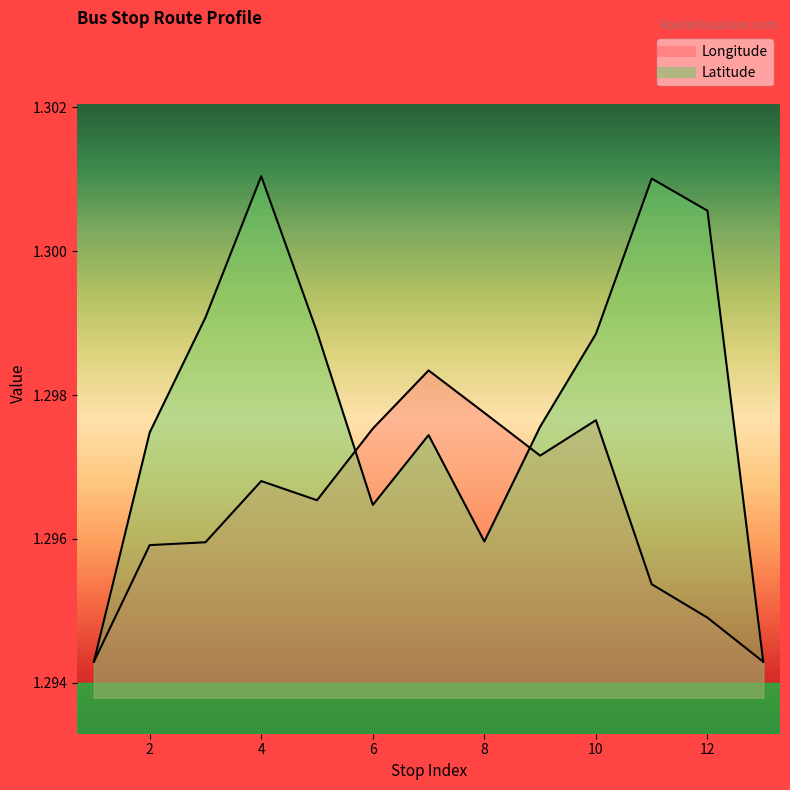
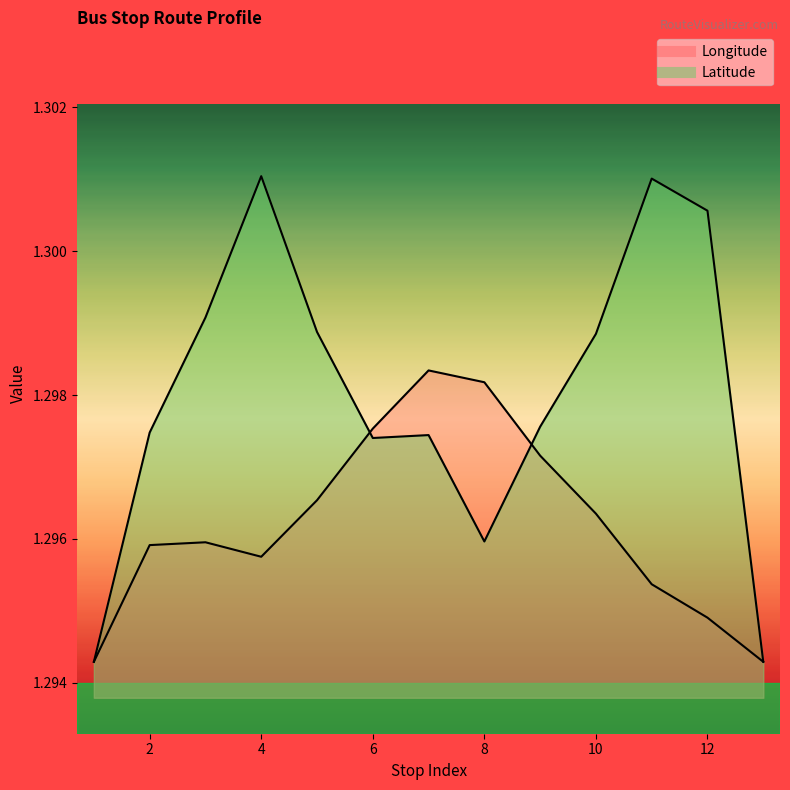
Longitude, 4: 1.2968 -> 1.2958
Latitude, 6: 1.2965 -> 1.2974
Longitude, 8: 1.2978 -> 1.2982
Longitude, 10: 1.2976 -> 1.2964
